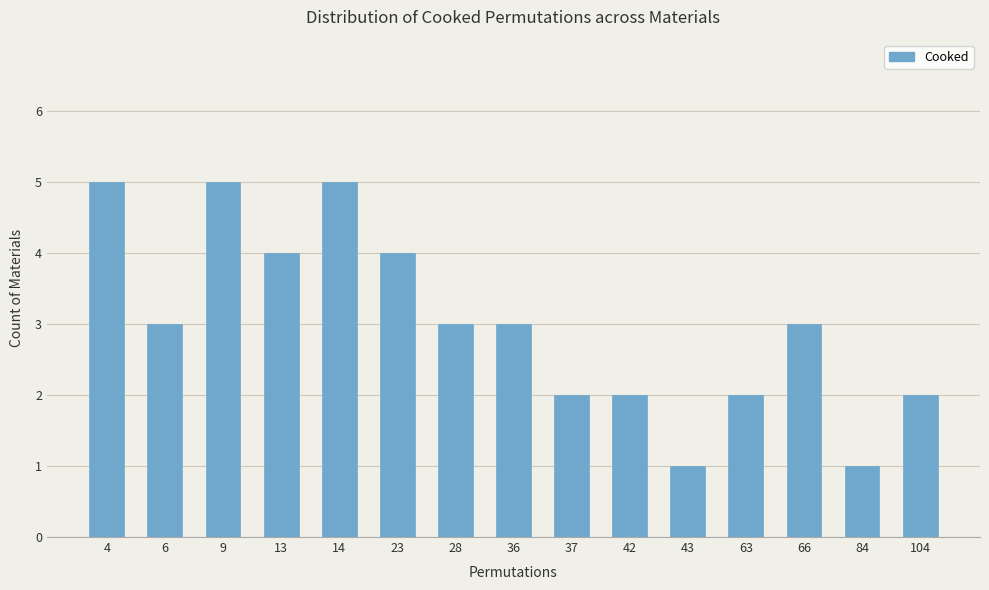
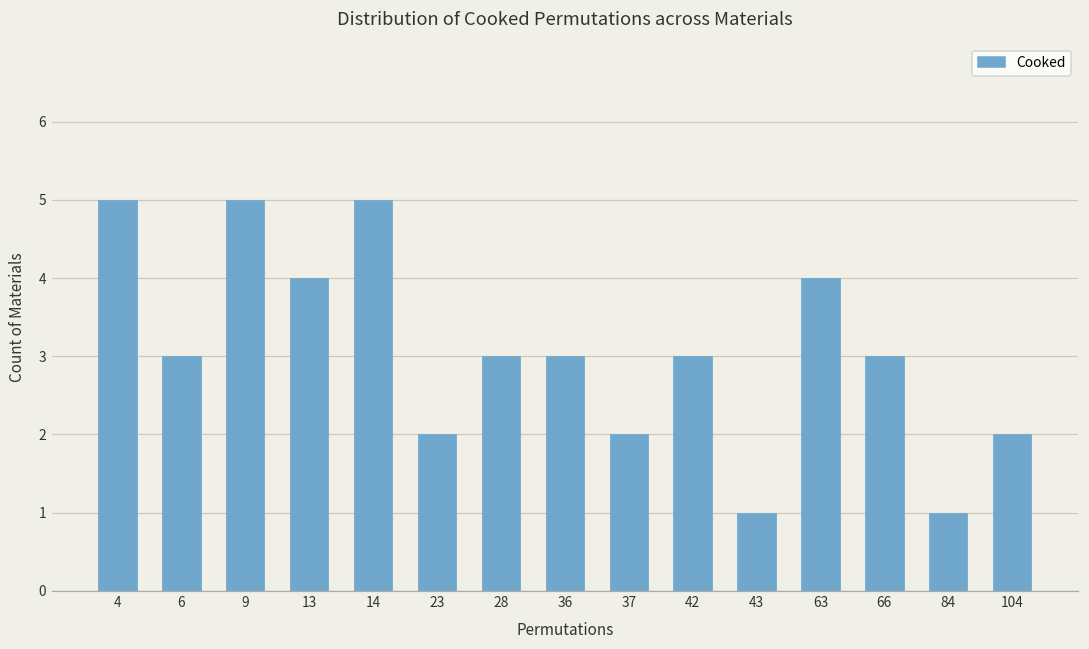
23: 4 -> 2
42: 2 -> 3
63: 2 -> 4
